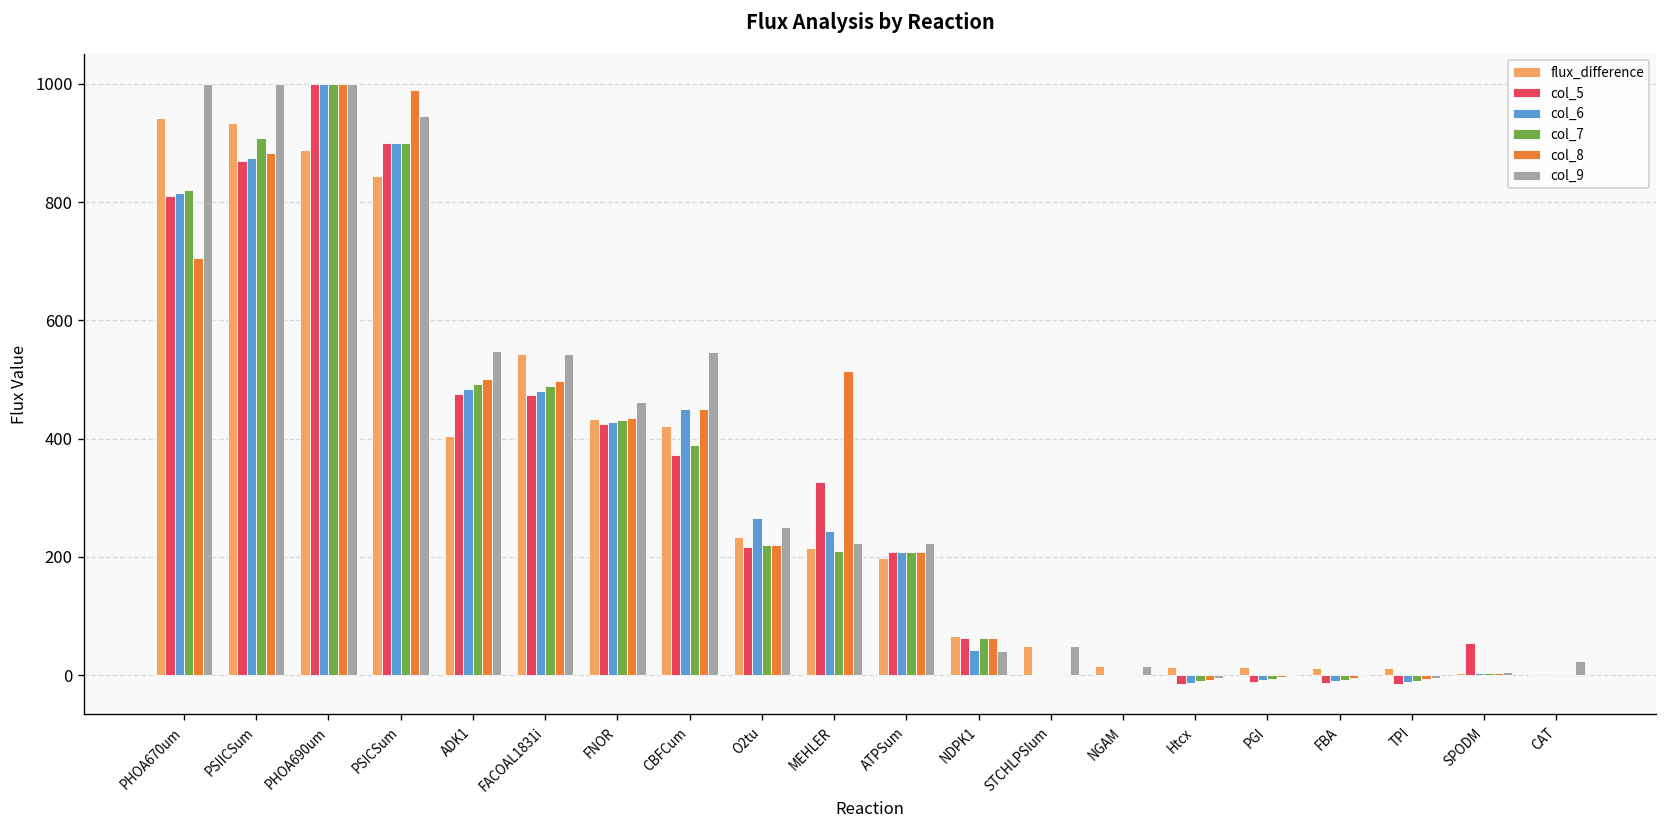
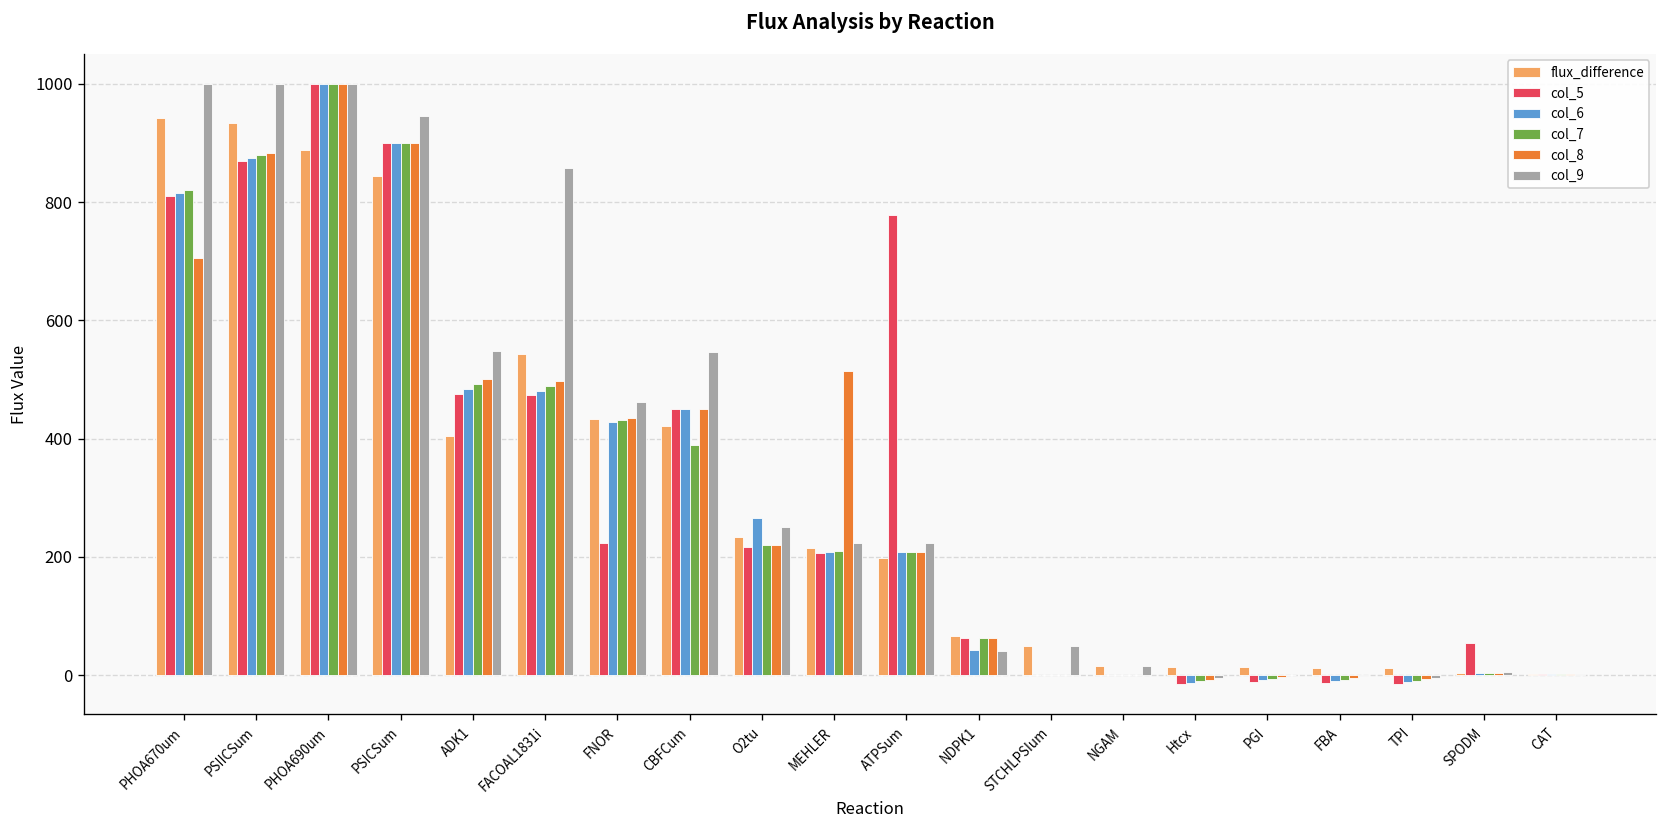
col_7, PSIICSum: 910 -> 880
col_8, PSICSum: 990 -> 900
col_9, FACOAL1831i: 540 -> 860
col_5, FNOR: 420 -> 220
col_5, CBFCum: 370 -> 450
col_5, MEHLER: 330 -> 210
col_6, MEHLER: 240 -> 210
col_5, ATPSum: 210 -> 780
col_9, CAT: 20 -> 0
